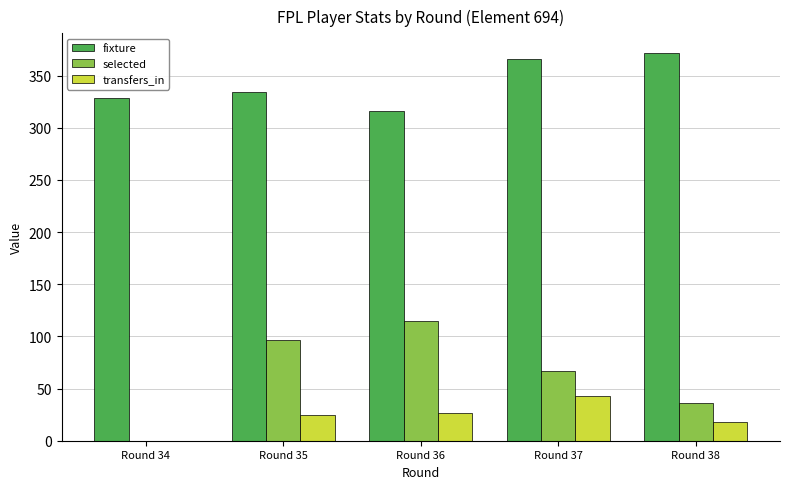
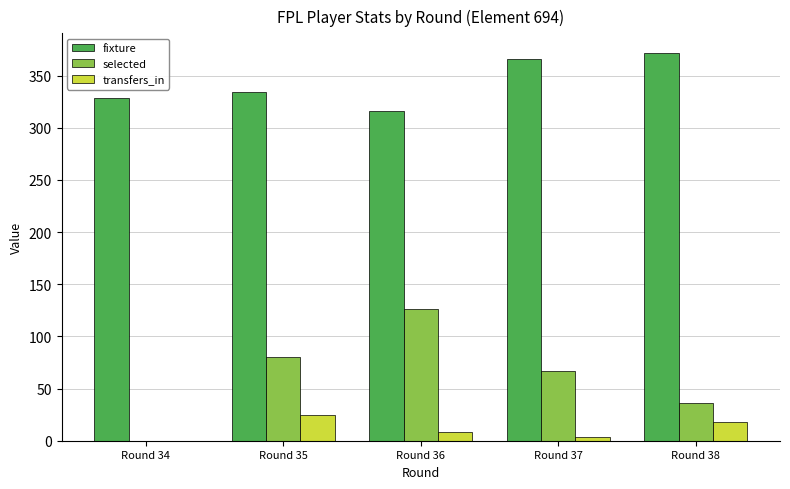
selected, Round 35: 97 -> 80
selected, Round 36: 115 -> 126
transfers_in, Round 36: 27 -> 8
transfers_in, Round 37: 43 -> 4
